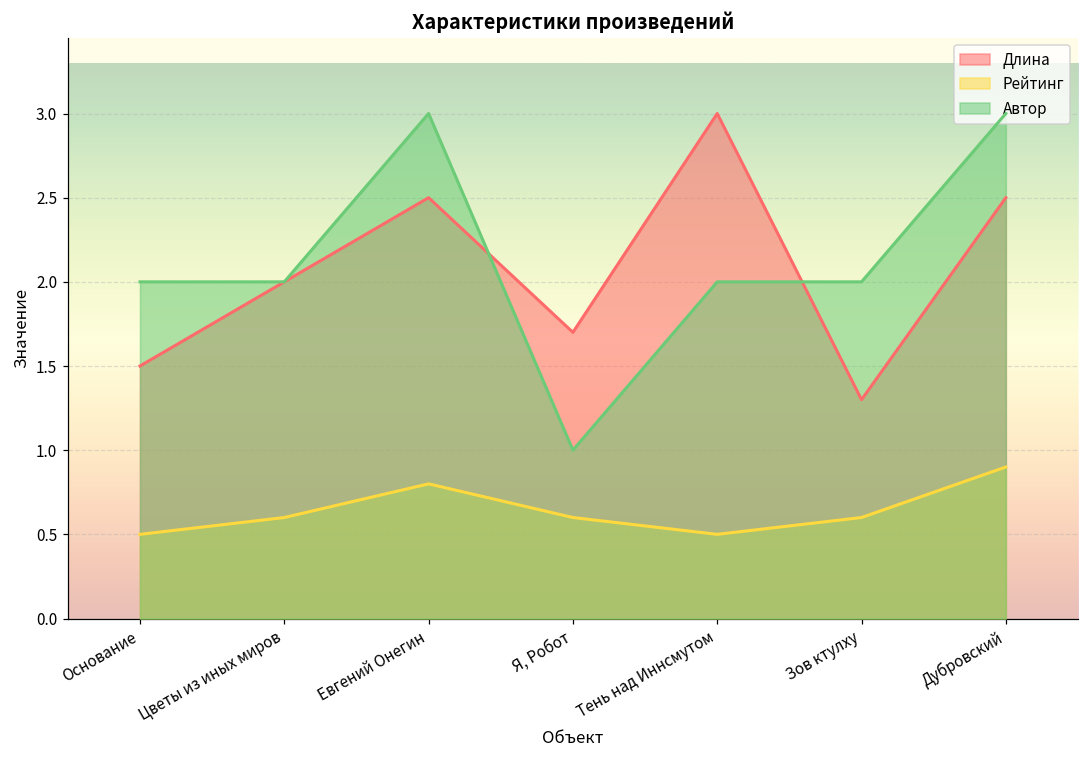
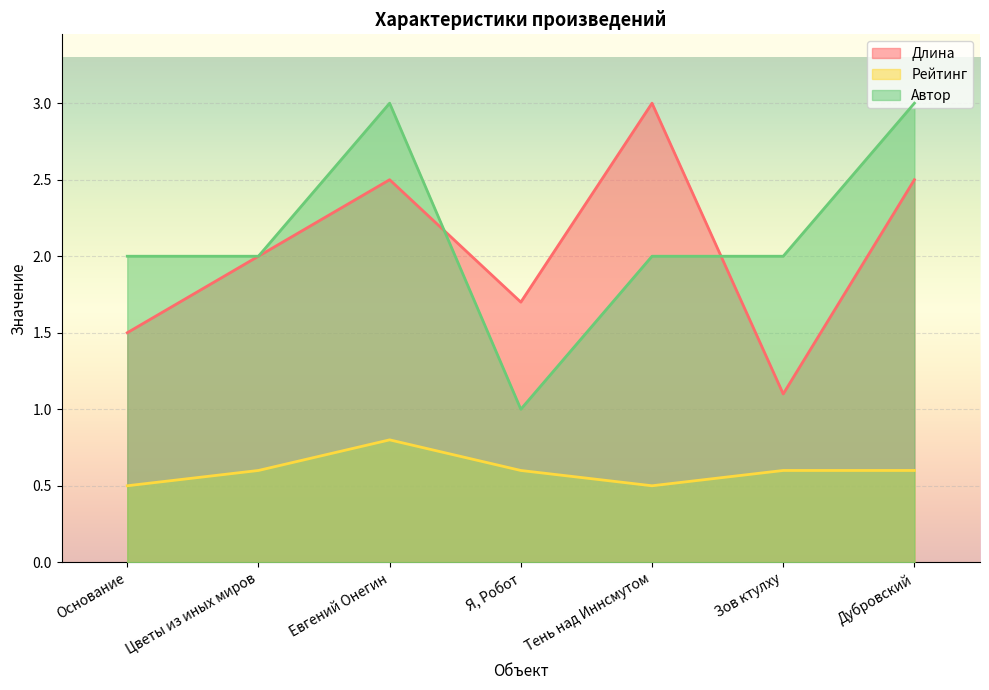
Длина, Зов ктулху: 1.3 -> 1.1
Рейтинг, Дубровский: 0.9 -> 0.6
